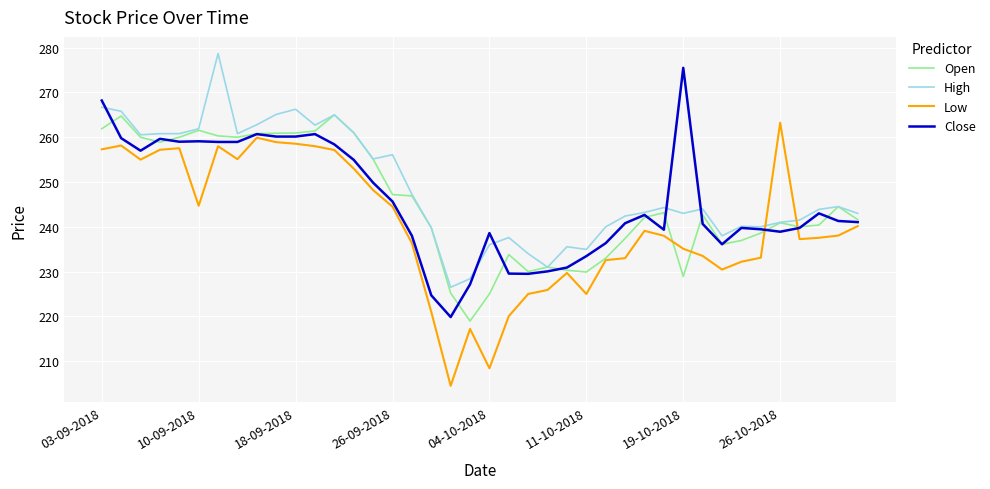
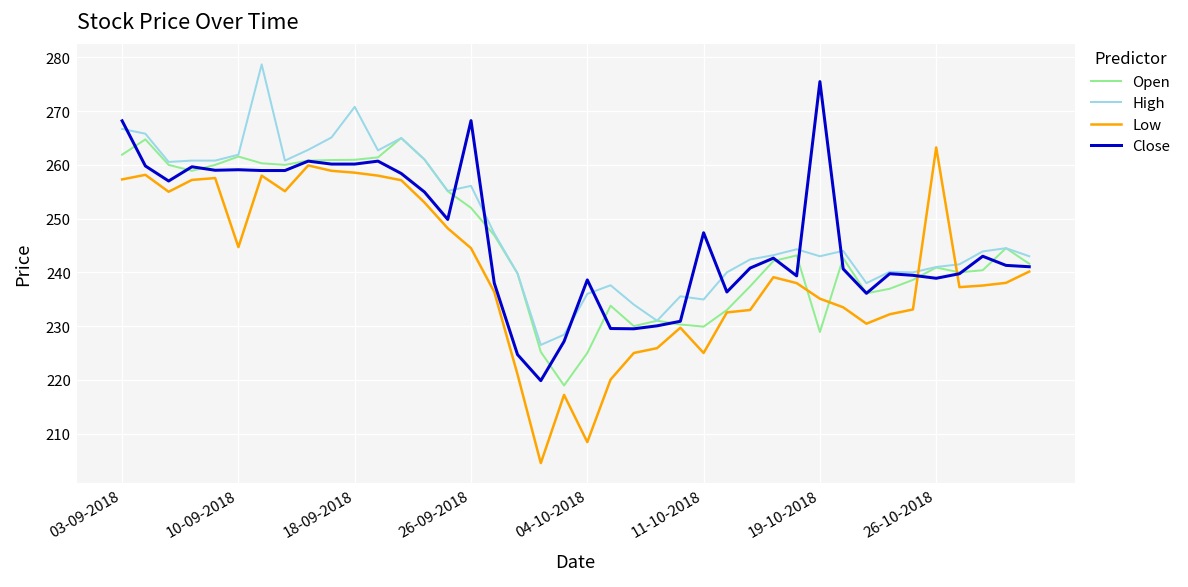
High, 18-09-2018: 266 -> 271
Open, 26-09-2018: 247 -> 252
Close, 26-09-2018: 246 -> 268
Close, 11-10-2018: 233 -> 247
